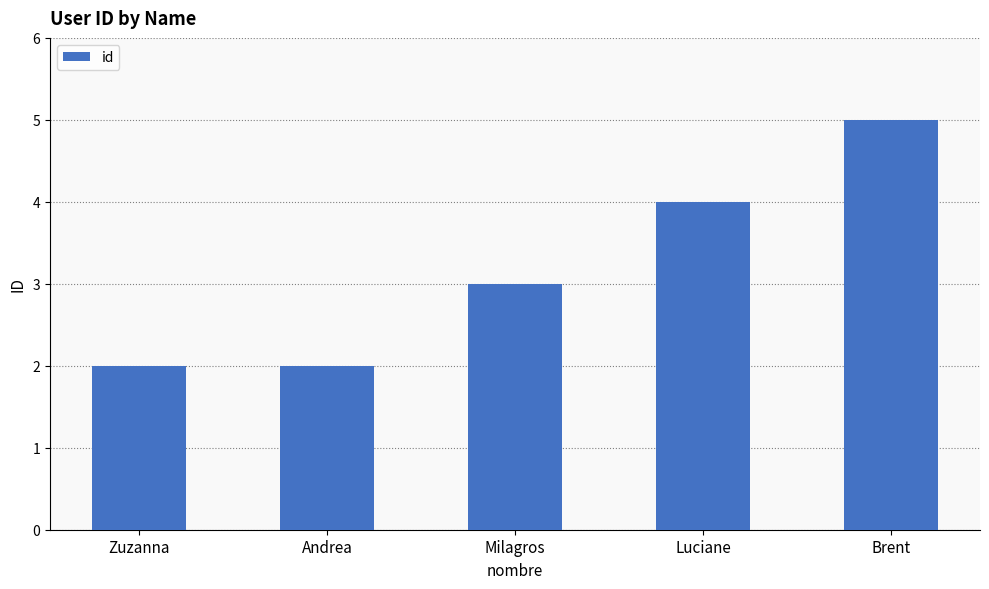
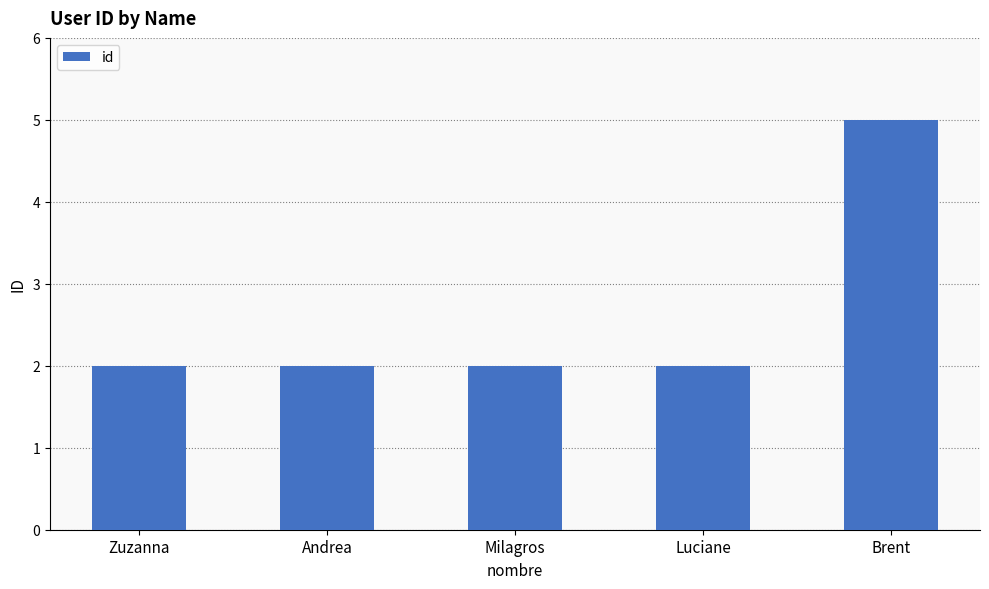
Milagros: 3 -> 2
Luciane: 4 -> 2
